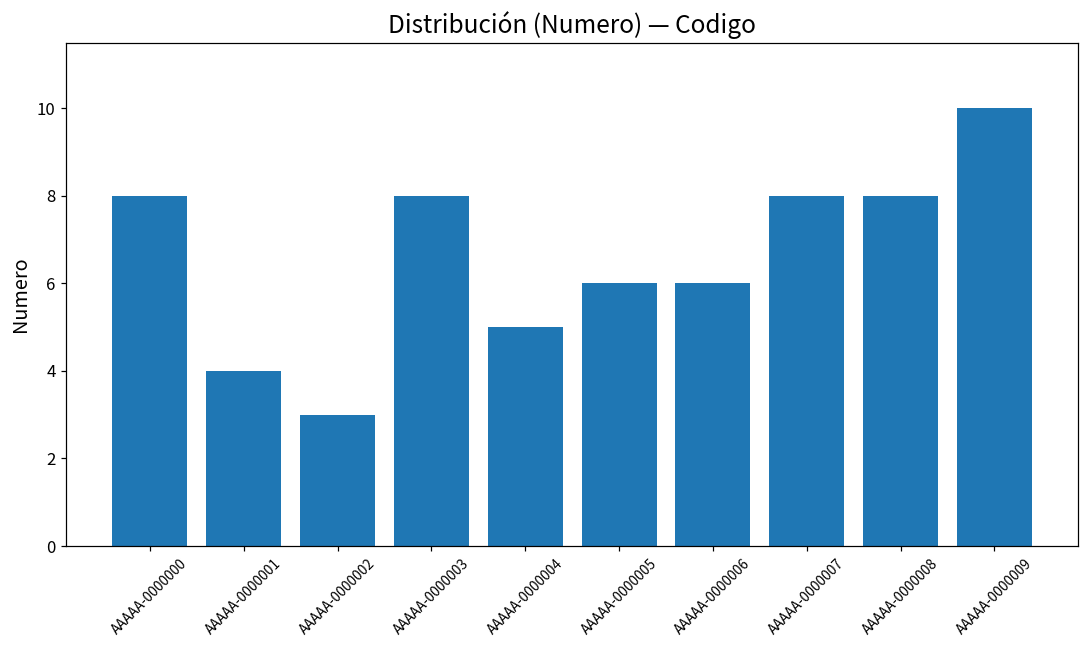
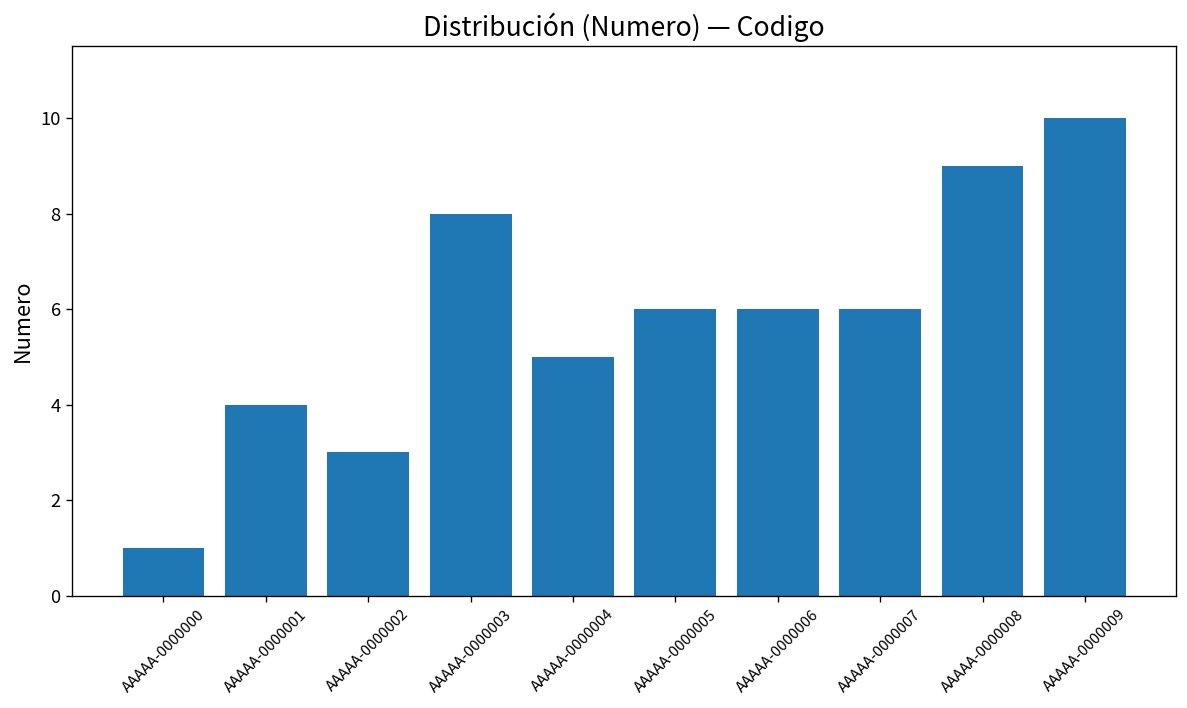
AAAAA-0000000: 8 -> 1
AAAAA-0000007: 8 -> 6
AAAAA-0000008: 8 -> 9
